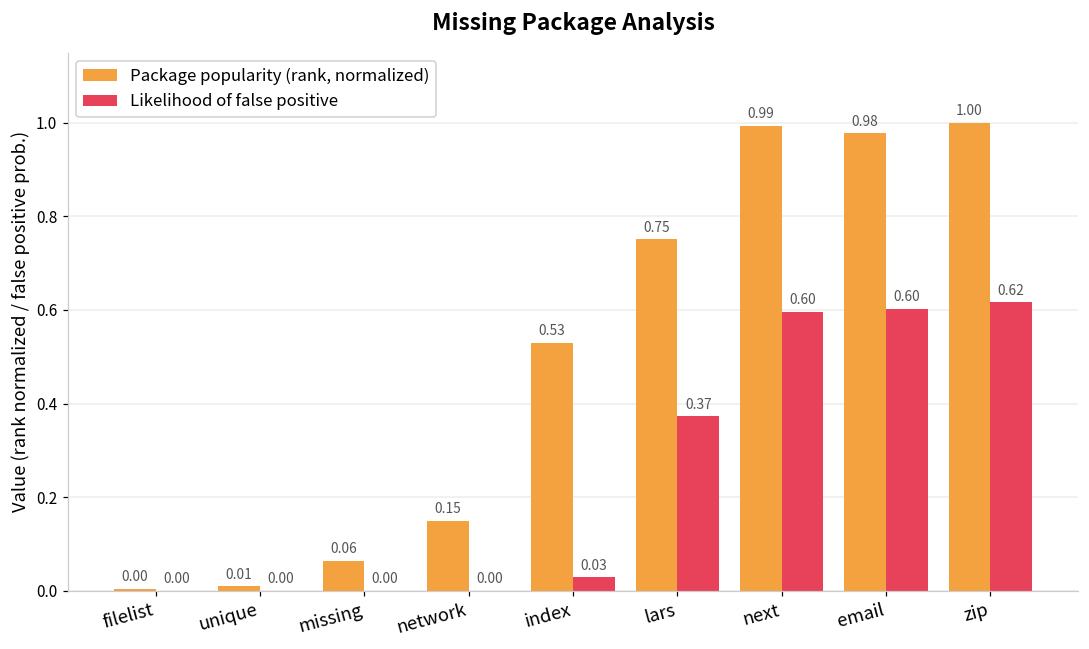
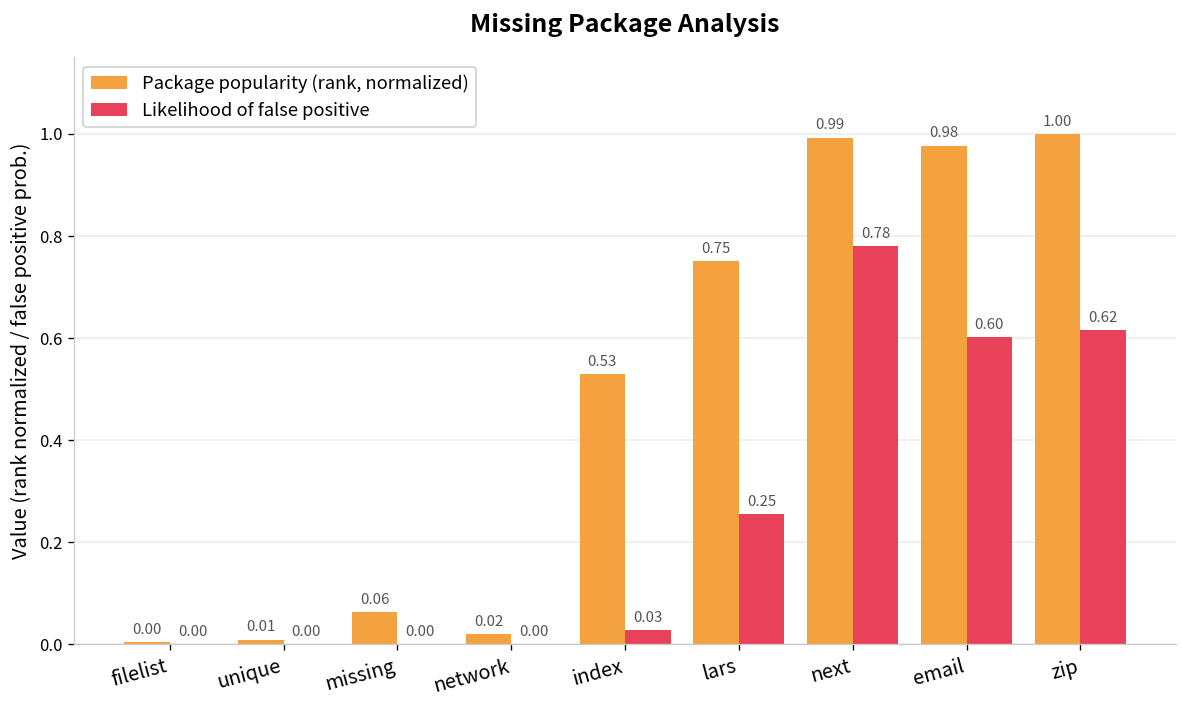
Package popularity (rank, normalized), network: 0.15 -> 0.02
Likelihood of false positive, lars: 0.37 -> 0.25
Likelihood of false positive, next: 0.60 -> 0.78
